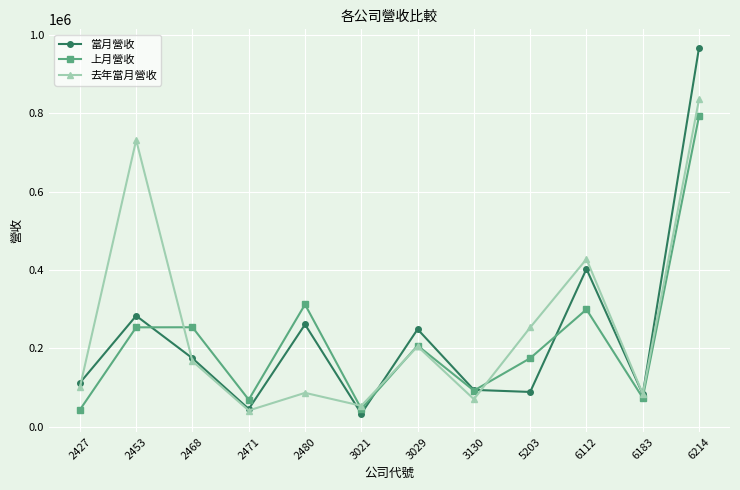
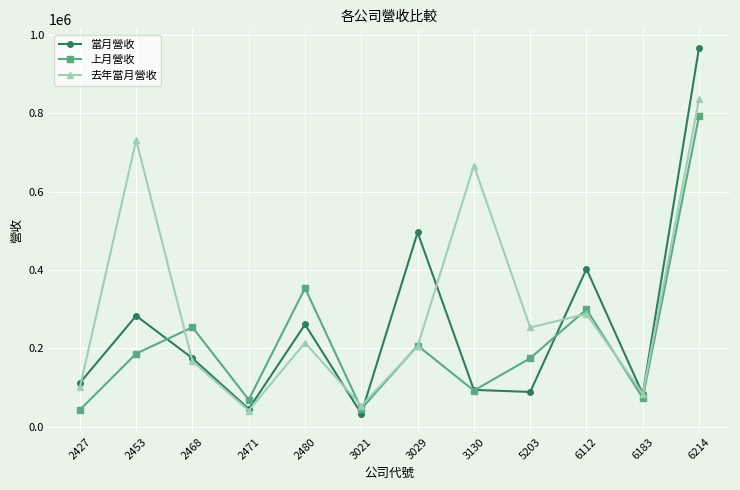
上月營收, 2453: 250000 -> 190000
上月營收, 2480: 310000 -> 350000
去年當月營收, 2480: 90000 -> 210000
當月營收, 3029: 250000 -> 500000
去年當月營收, 3130: 70000 -> 670000
去年當月營收, 6112: 430000 -> 290000
